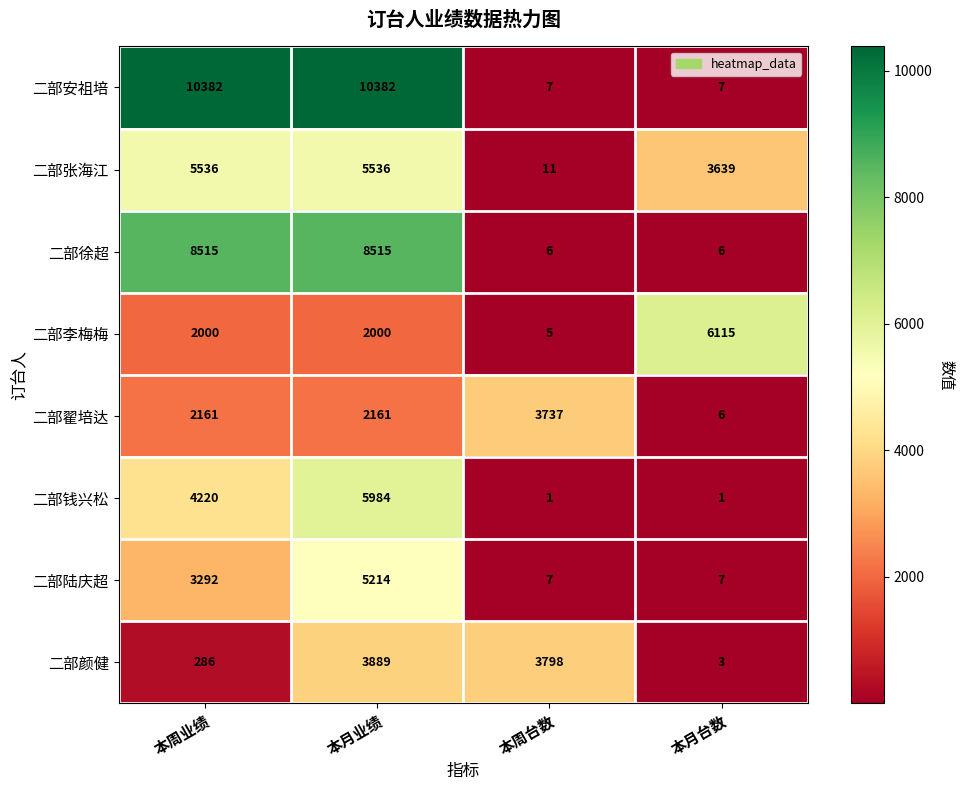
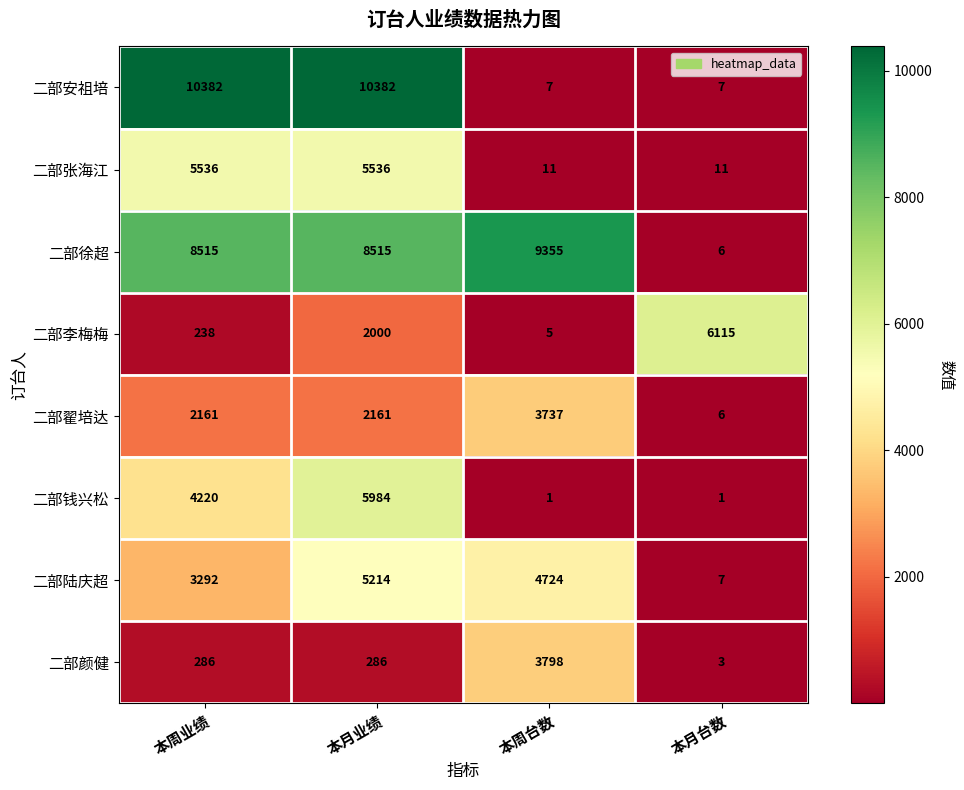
二部张海江, 本月台数: 3639 -> 11
二部徐超, 本周台数: 6 -> 9355
二部李梅梅, 本周业绩: 2000 -> 238
二部陆庆超, 本周台数: 7 -> 4724
二部颜健, 本月业绩: 3889 -> 286
